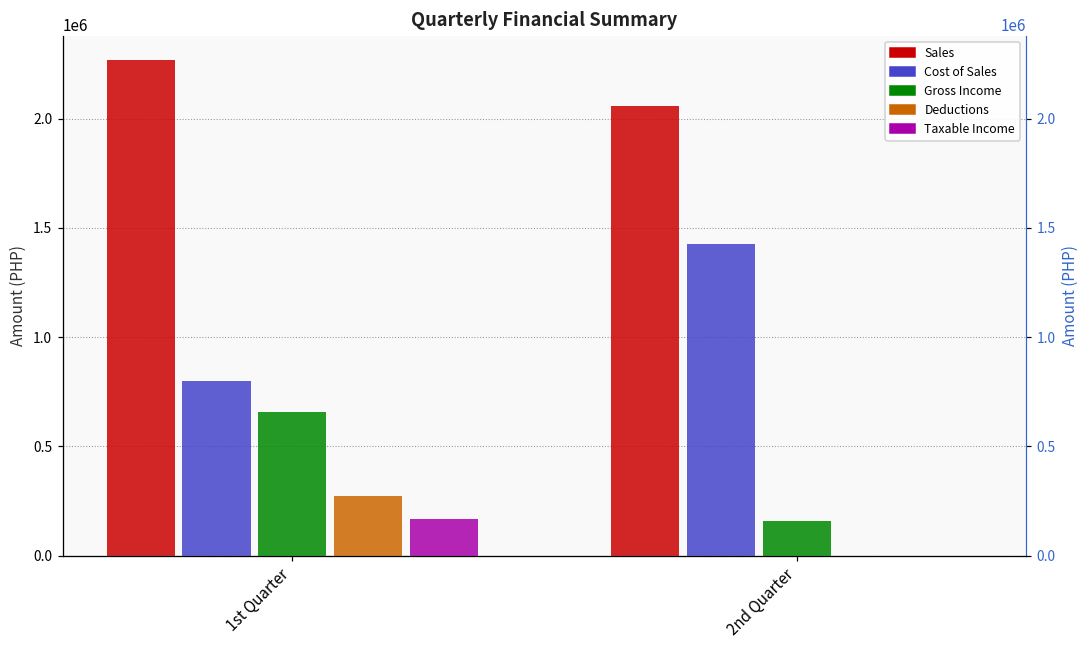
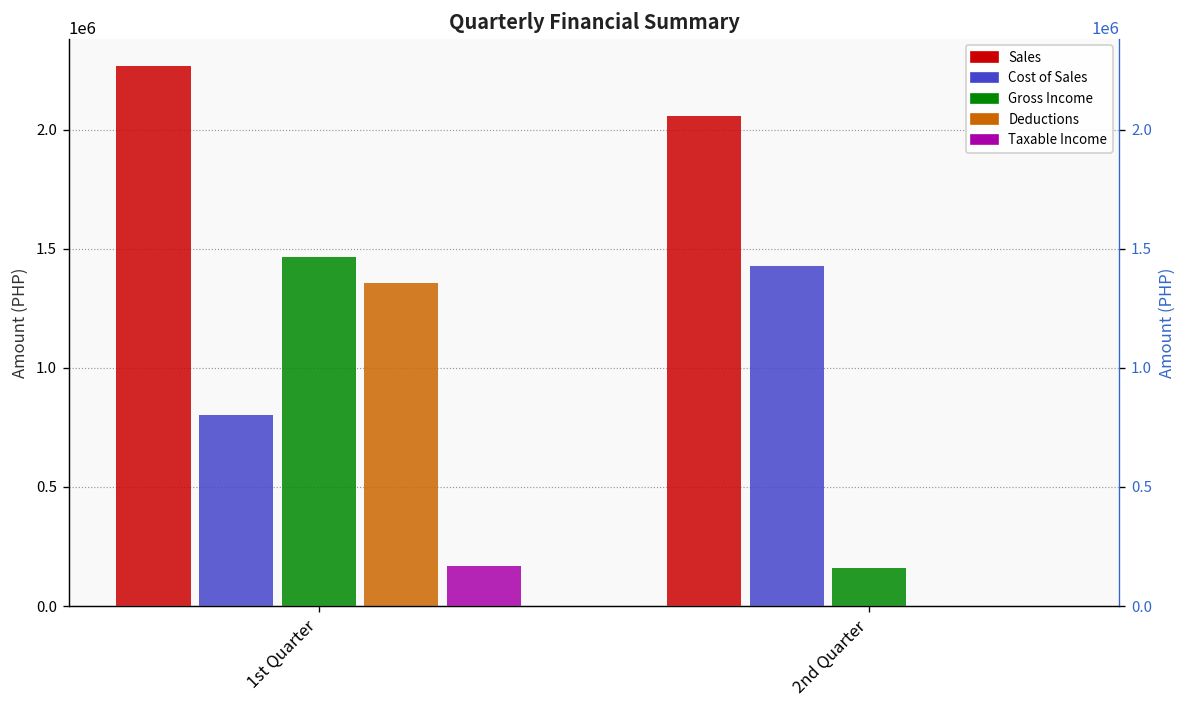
Gross Income, 1st Quarter: 660000 -> 1470000
Deductions, 1st Quarter: 270000 -> 1350000
